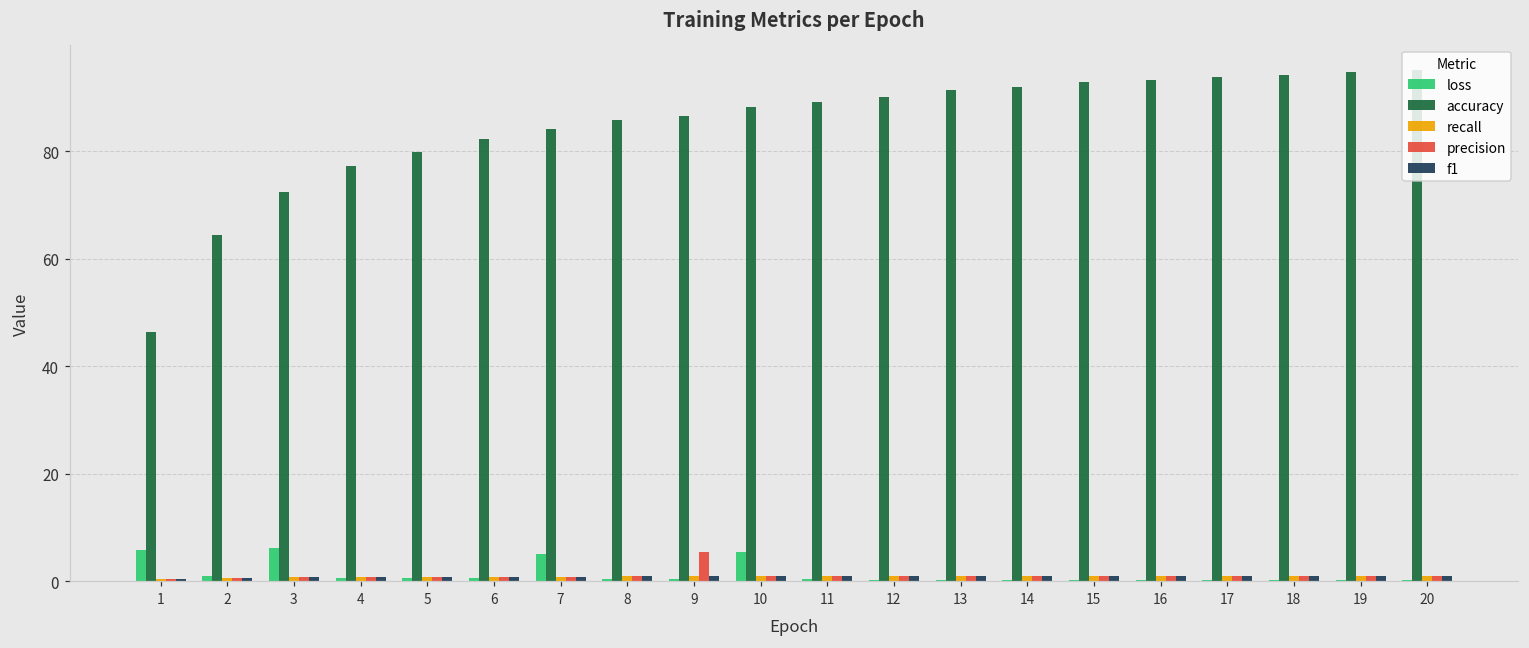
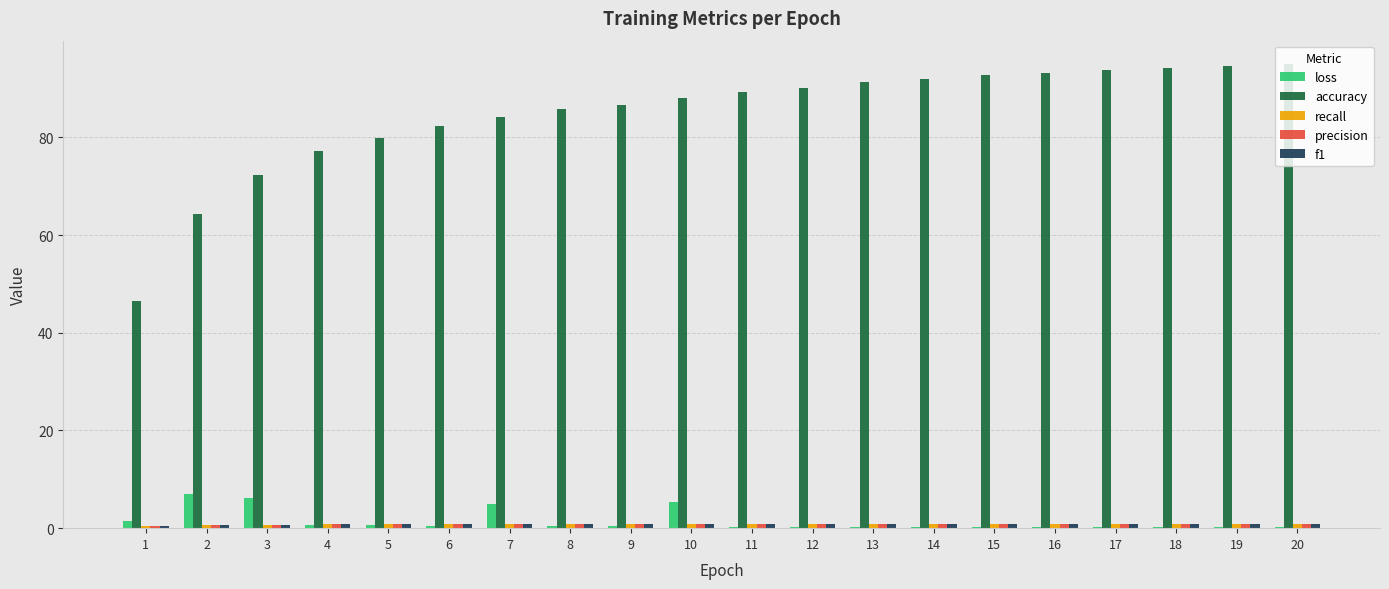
loss, 1: 6 -> 1
loss, 2: 1 -> 7
precision, 9: 5 -> 1
